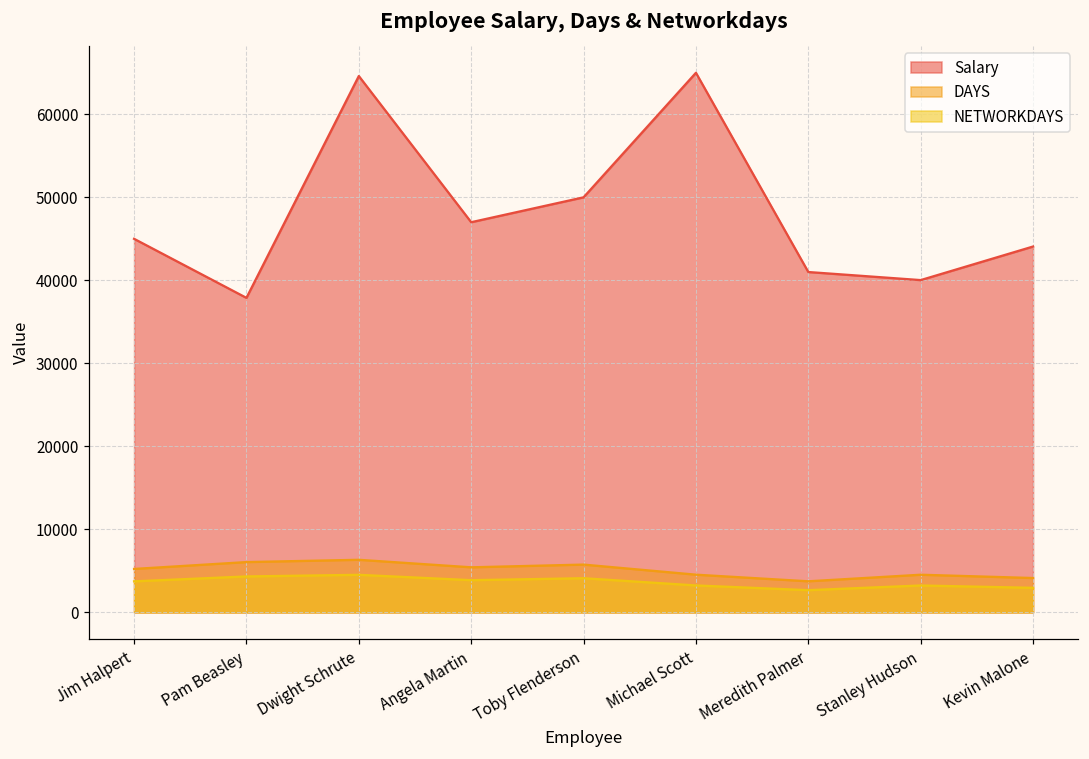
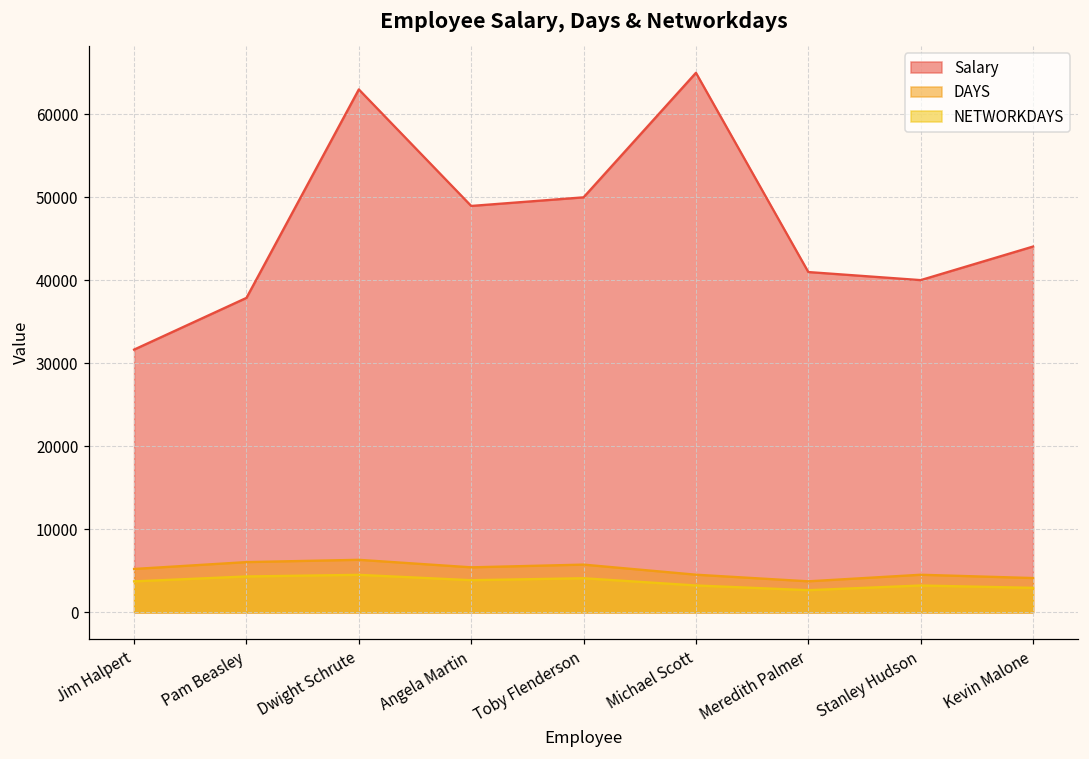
Salary, Jim Halpert: 45000 -> 32000
Salary, Dwight Schrute: 65000 -> 63000
Salary, Angela Martin: 47000 -> 49000
